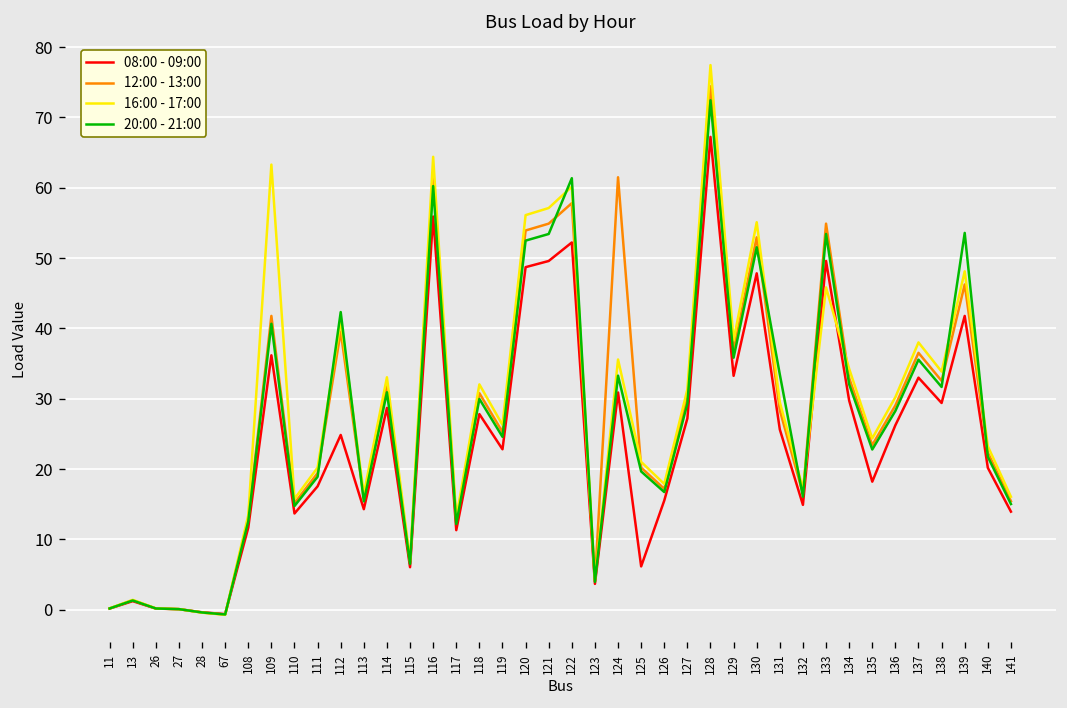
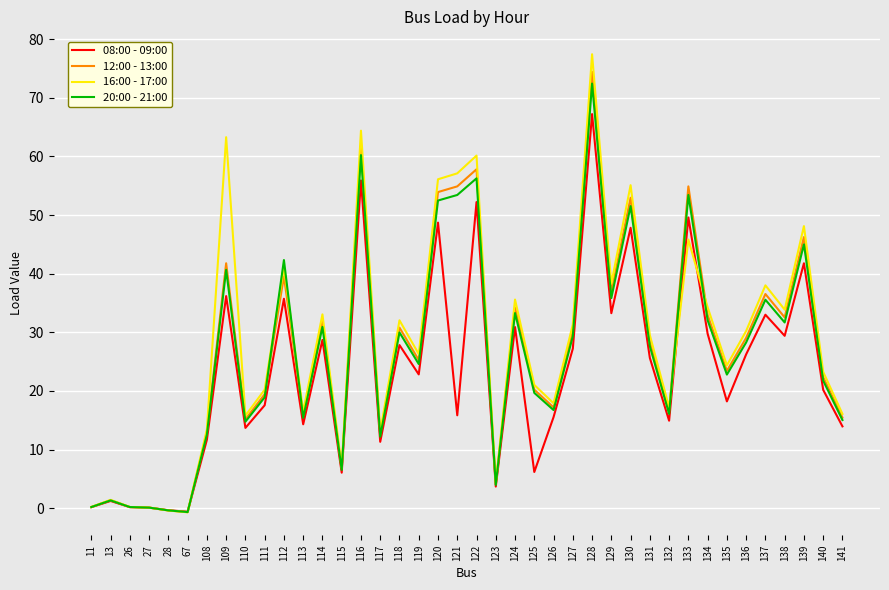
08:00 - 09:00, 112: 25 -> 36
08:00 - 09:00, 121: 50 -> 16
20:00 - 21:00, 122: 61 -> 56
12:00 - 13:00, 124: 61 -> 34
20:00 - 21:00, 131: 33 -> 28
20:00 - 21:00, 139: 54 -> 45
